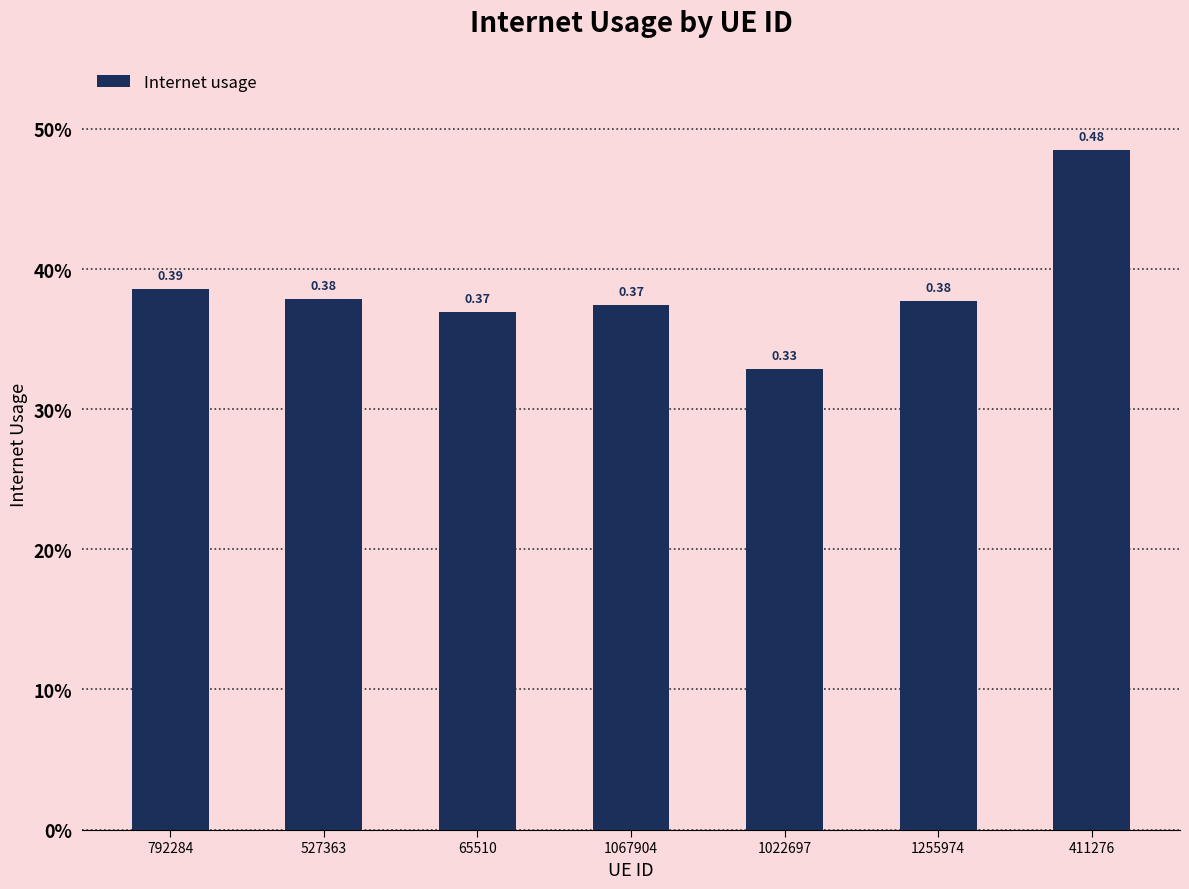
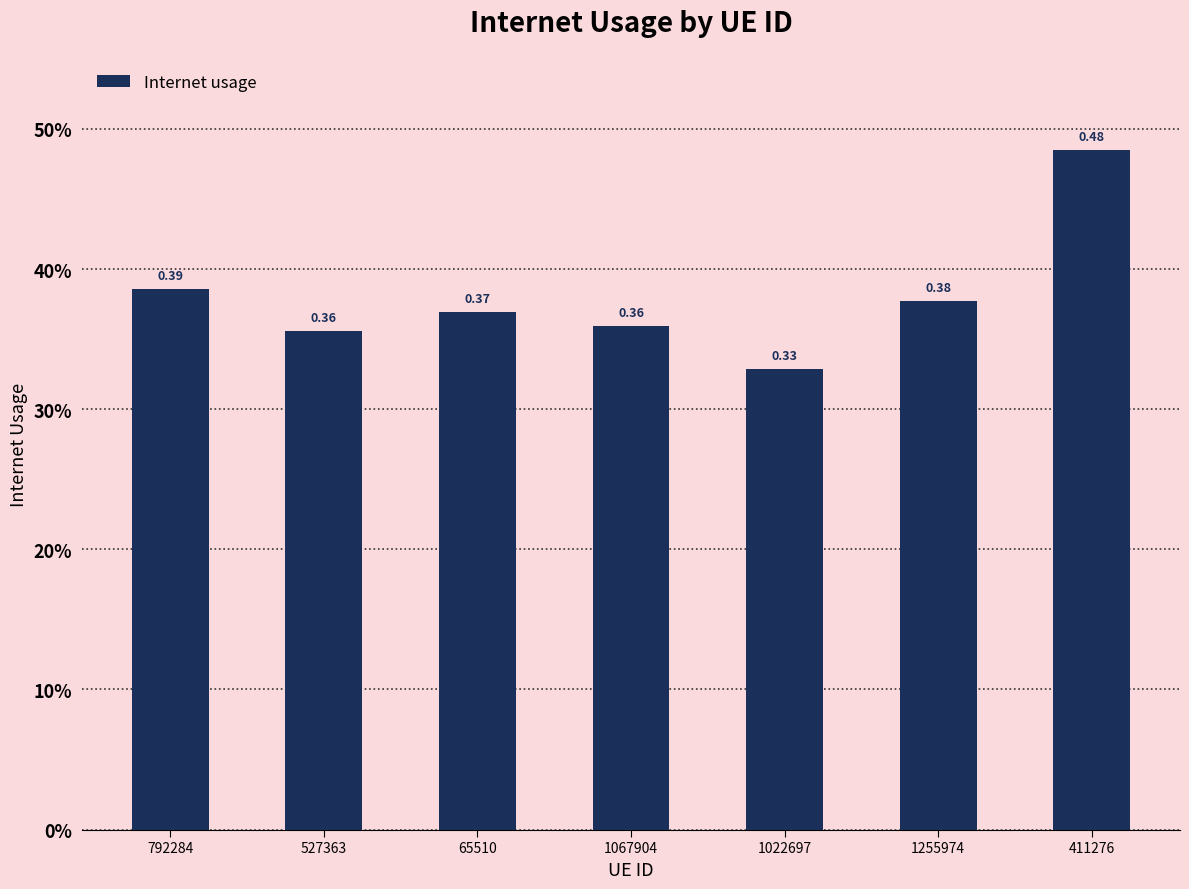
527363: 0.38 -> 0.36
1067904: 0.37 -> 0.36
